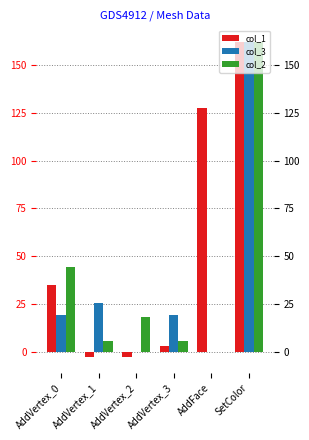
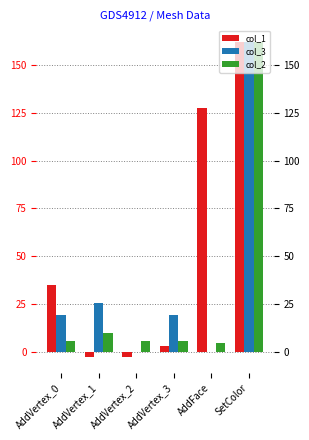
col_2, AddVertex_0: 45 -> 5
col_2, AddVertex_1: 5 -> 10
col_2, AddVertex_2: 18 -> 5
col_2, AddFace: 0 -> 5
